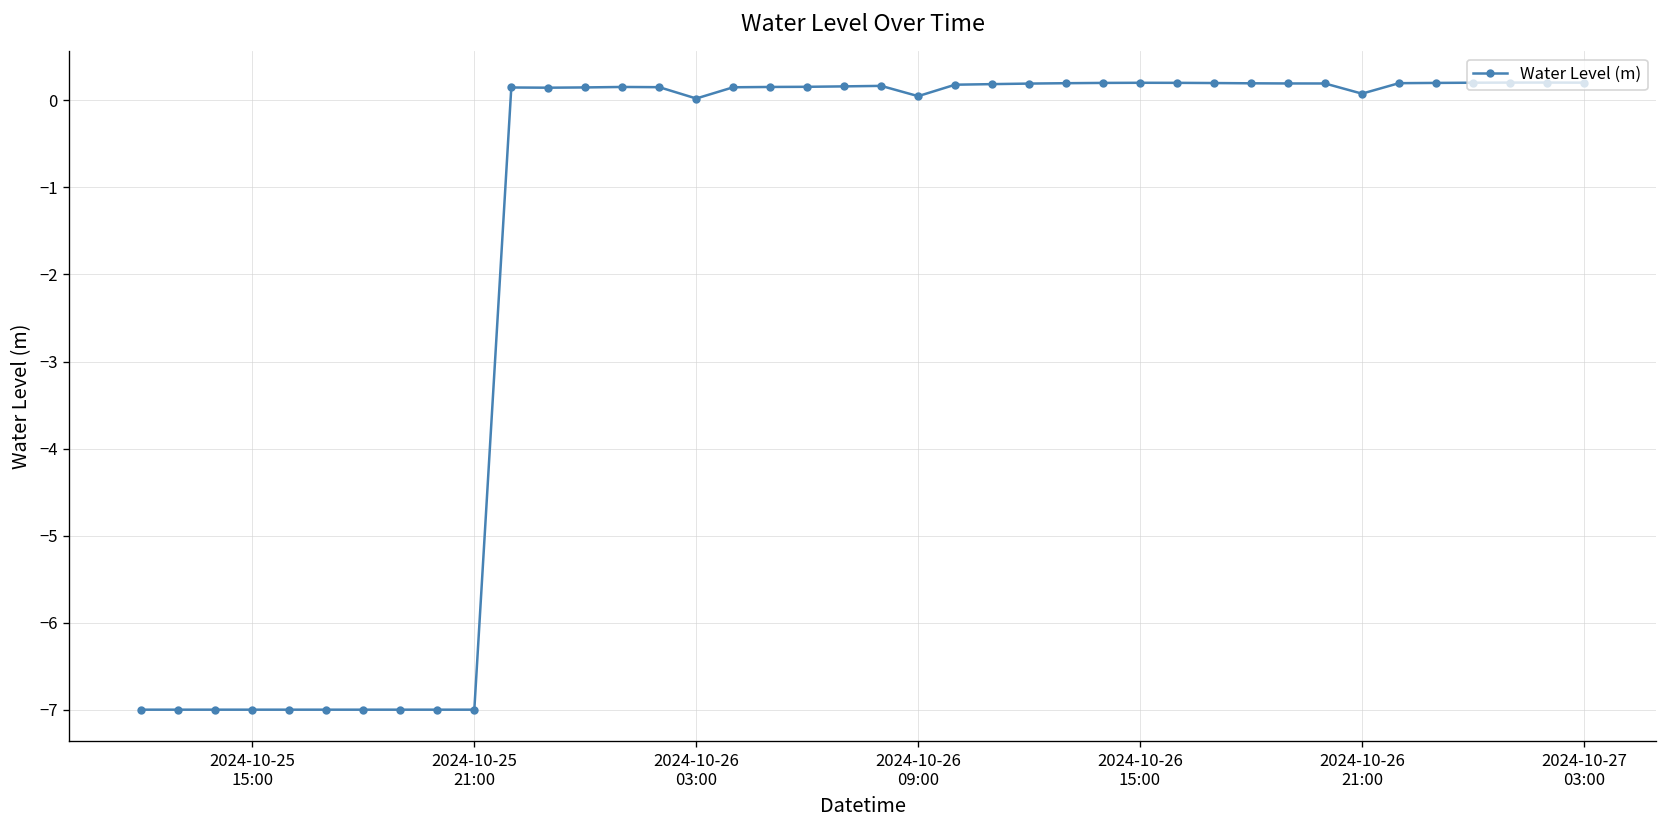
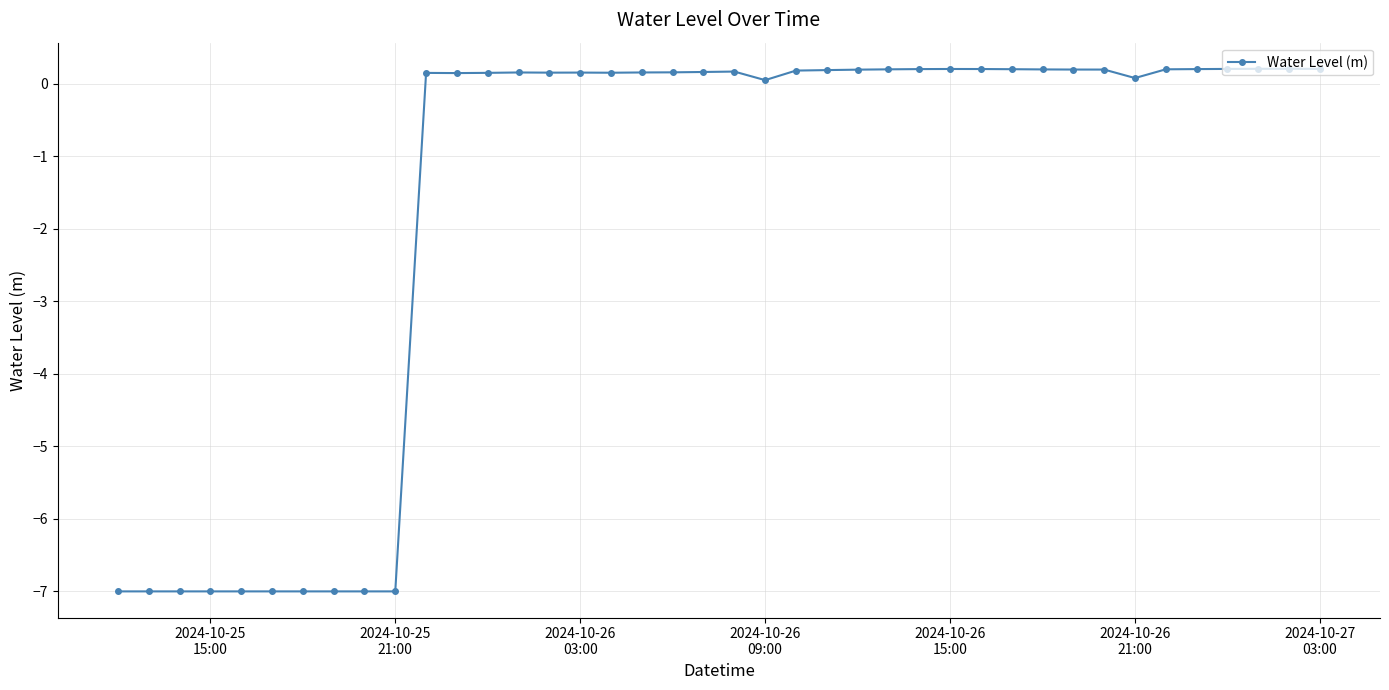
2024-10-26 03:00: 0.0 -> 0.2
